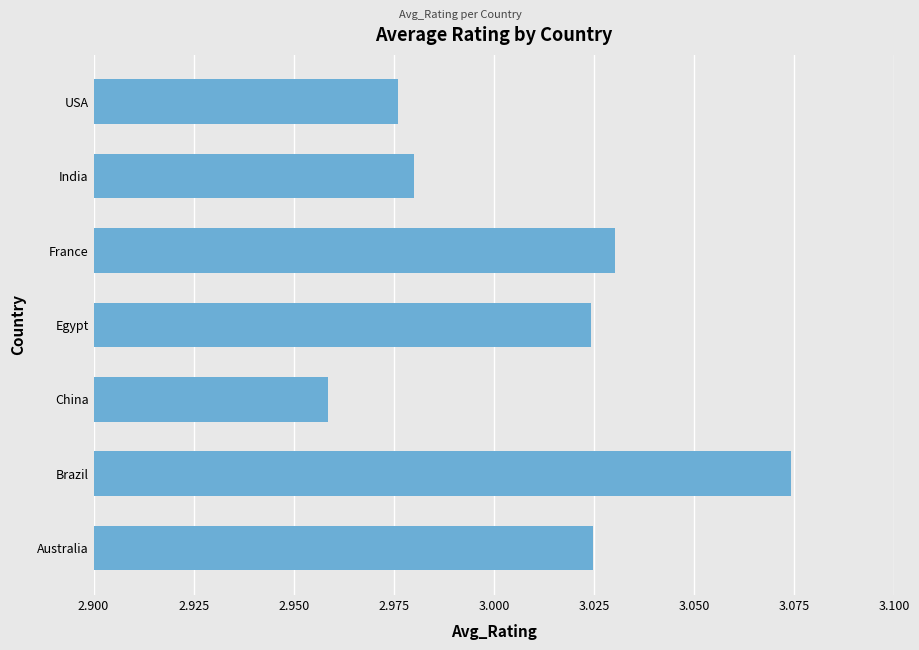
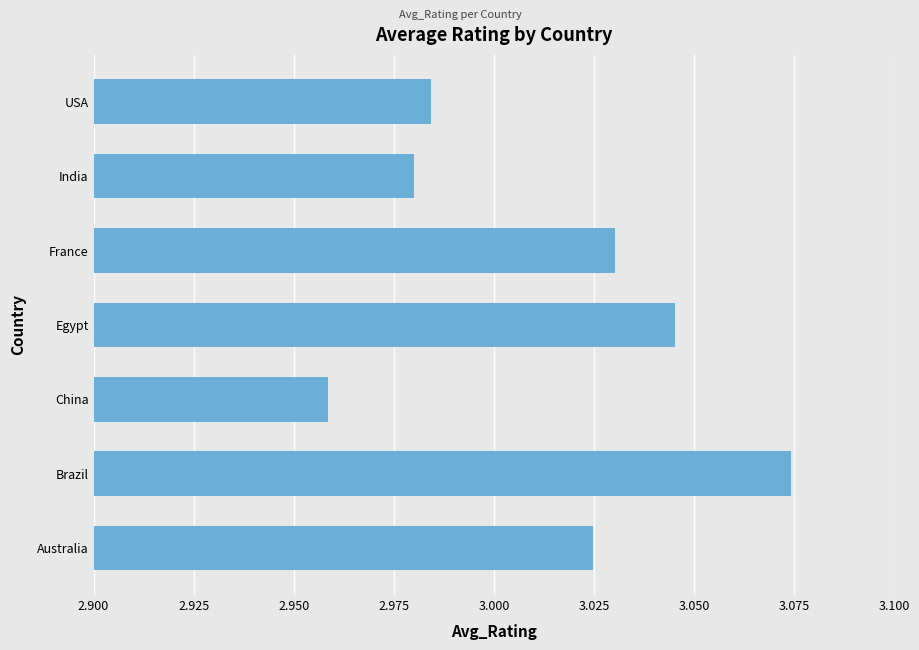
USA: 2.976 -> 2.984
Egypt: 3.024 -> 3.045
